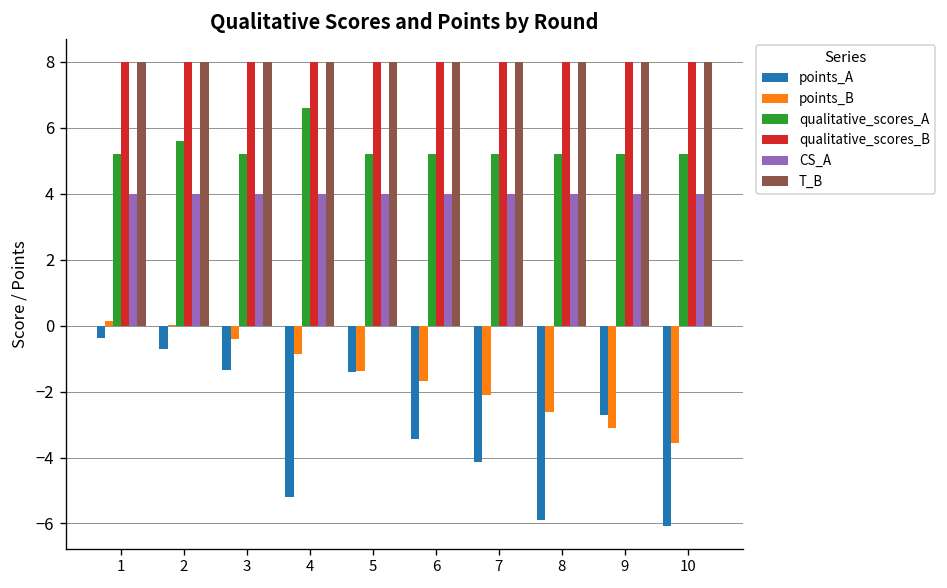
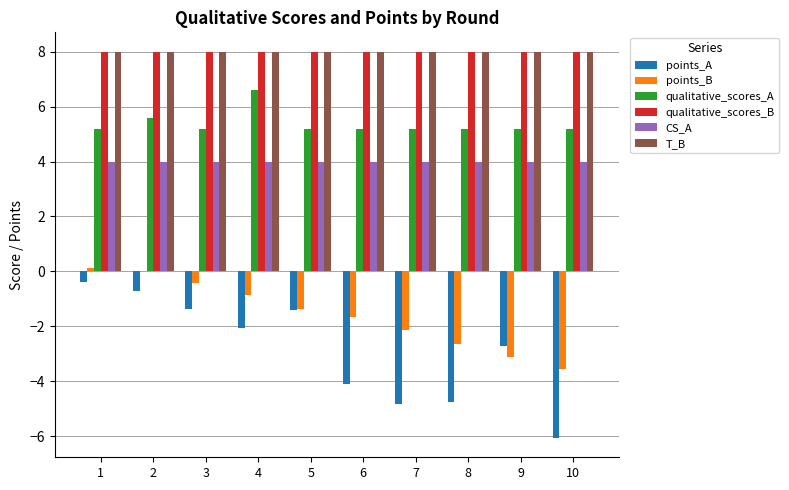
points_A, 4: -5.2 -> -2.0
points_A, 6: -3.4 -> -4.1
points_A, 7: -4.1 -> -4.8
points_A, 8: -5.9 -> -4.8
